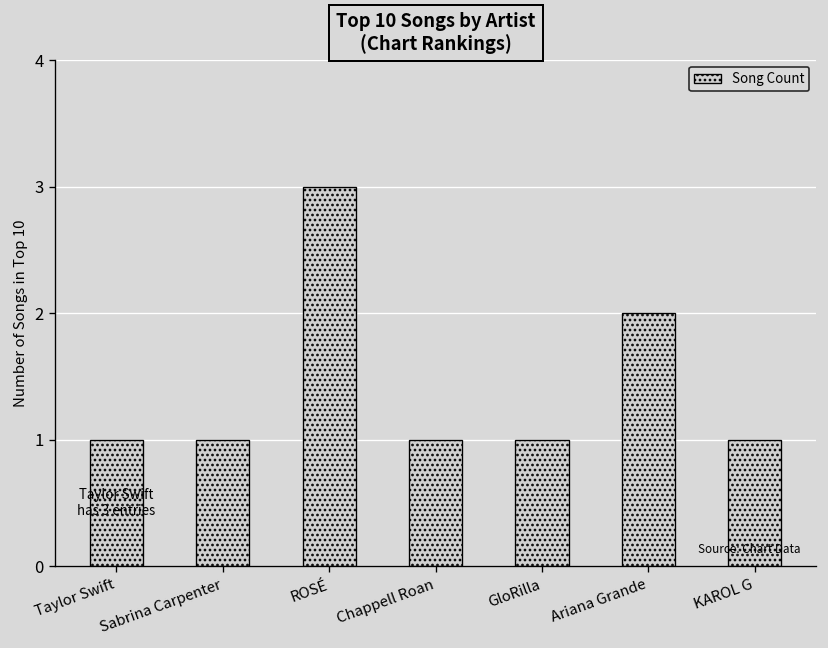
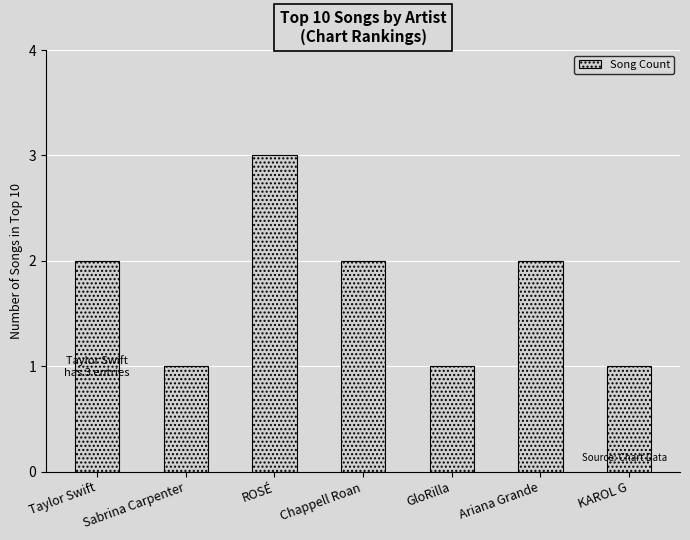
Taylor Swift: 1 -> 2
Chappell Roan: 1 -> 2
